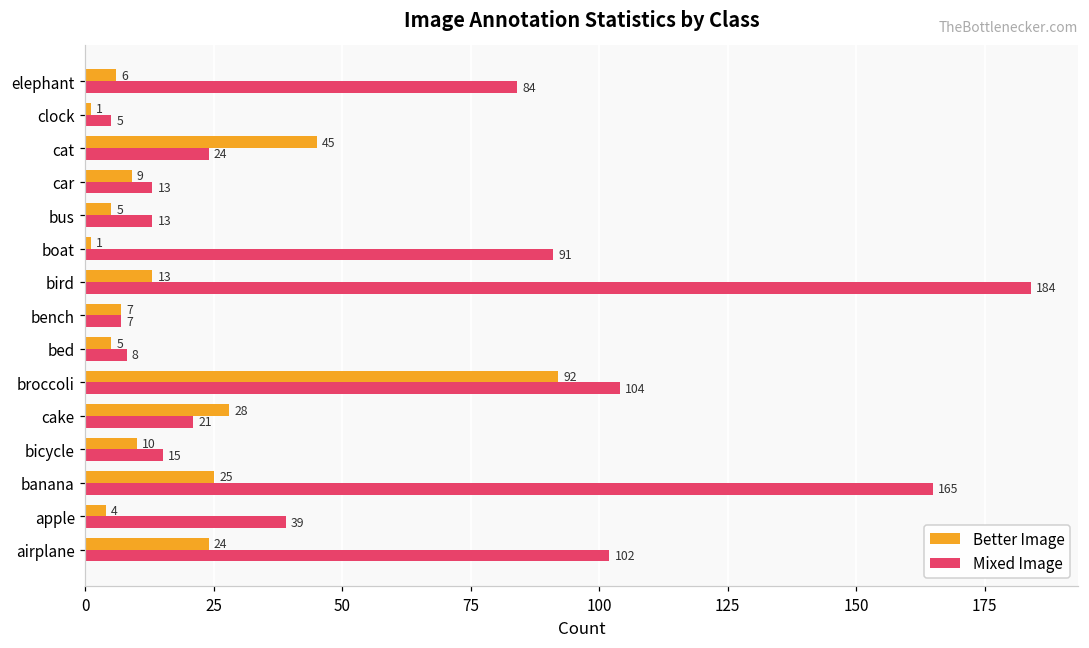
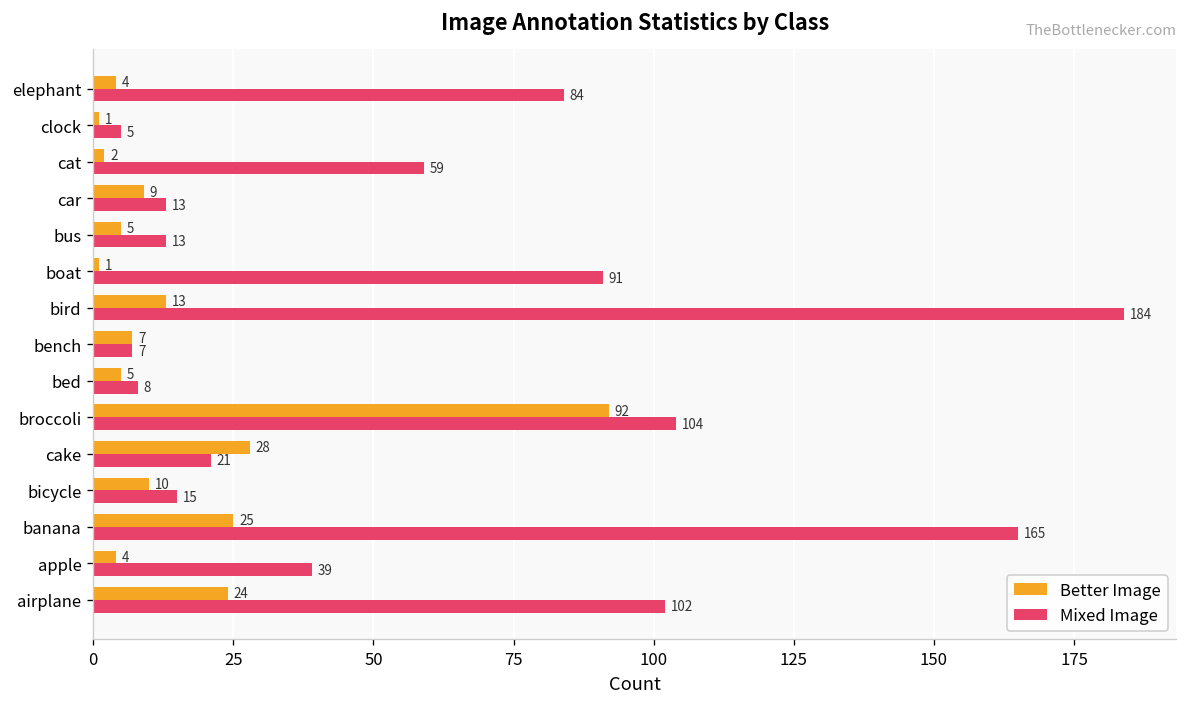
Better Image, elephant: 6 -> 4
Better Image, cat: 45 -> 2
Mixed Image, cat: 24 -> 59
